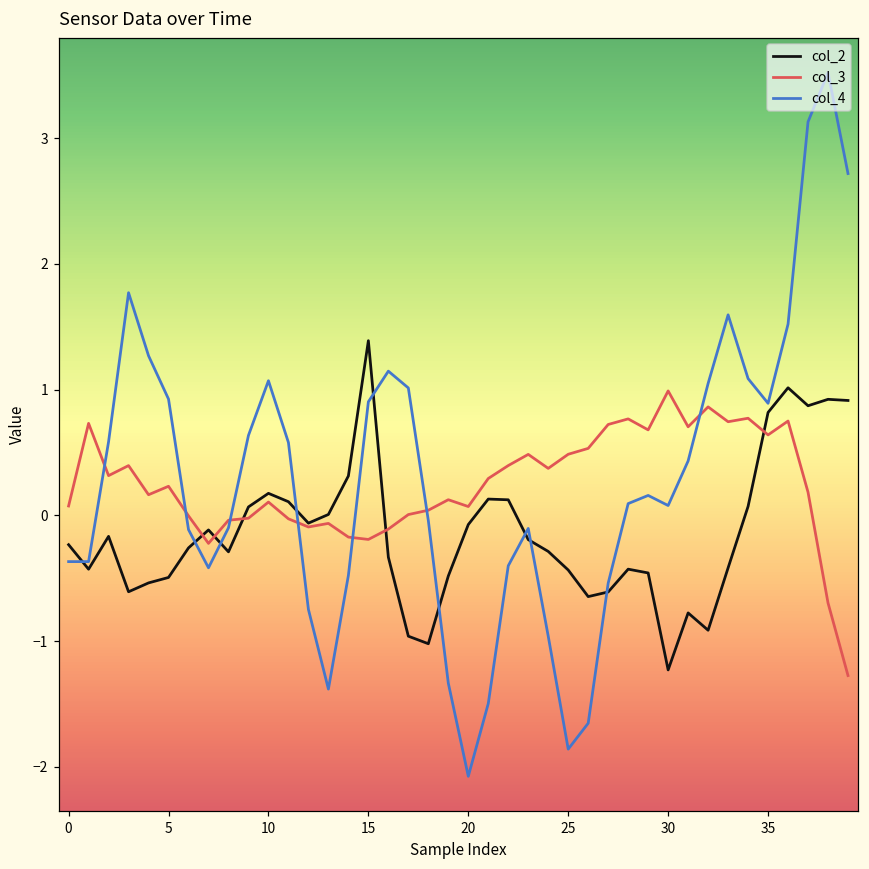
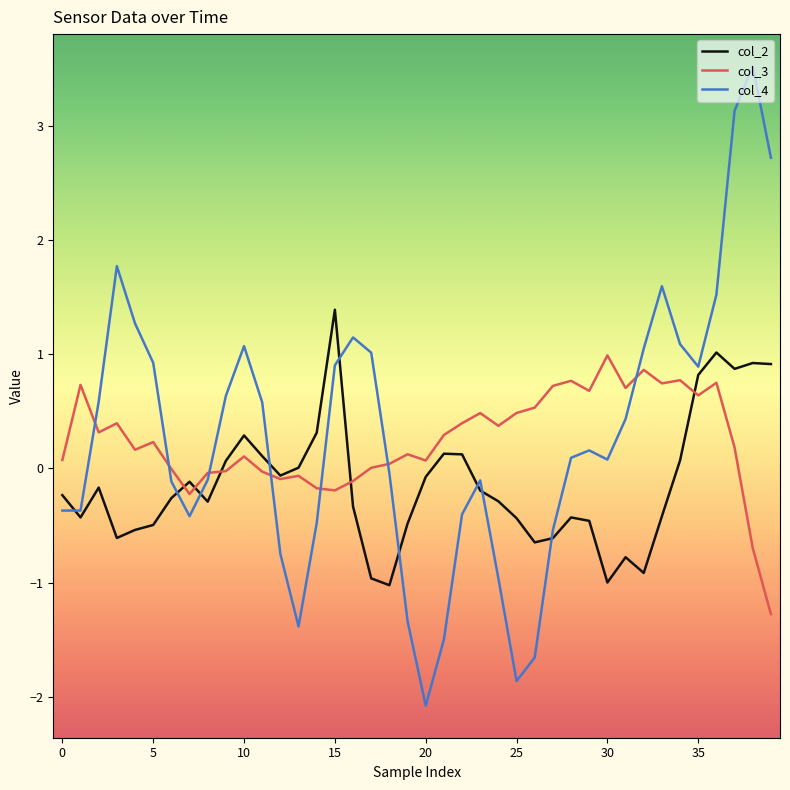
col_2, 10: 0.18 -> 0.29
col_2, 30: -1.23 -> -1.00
